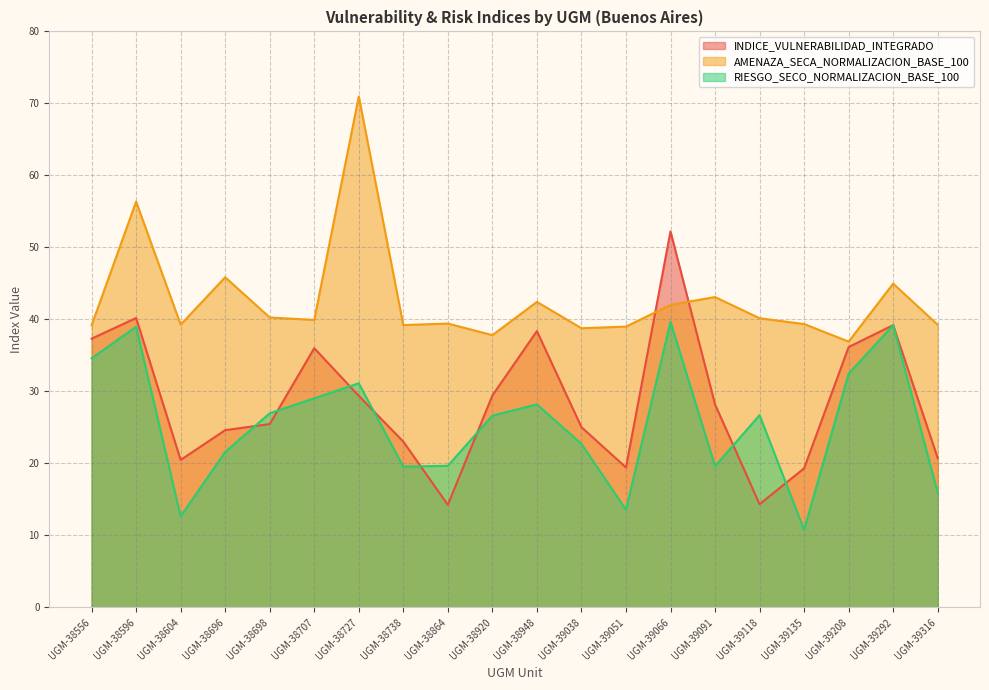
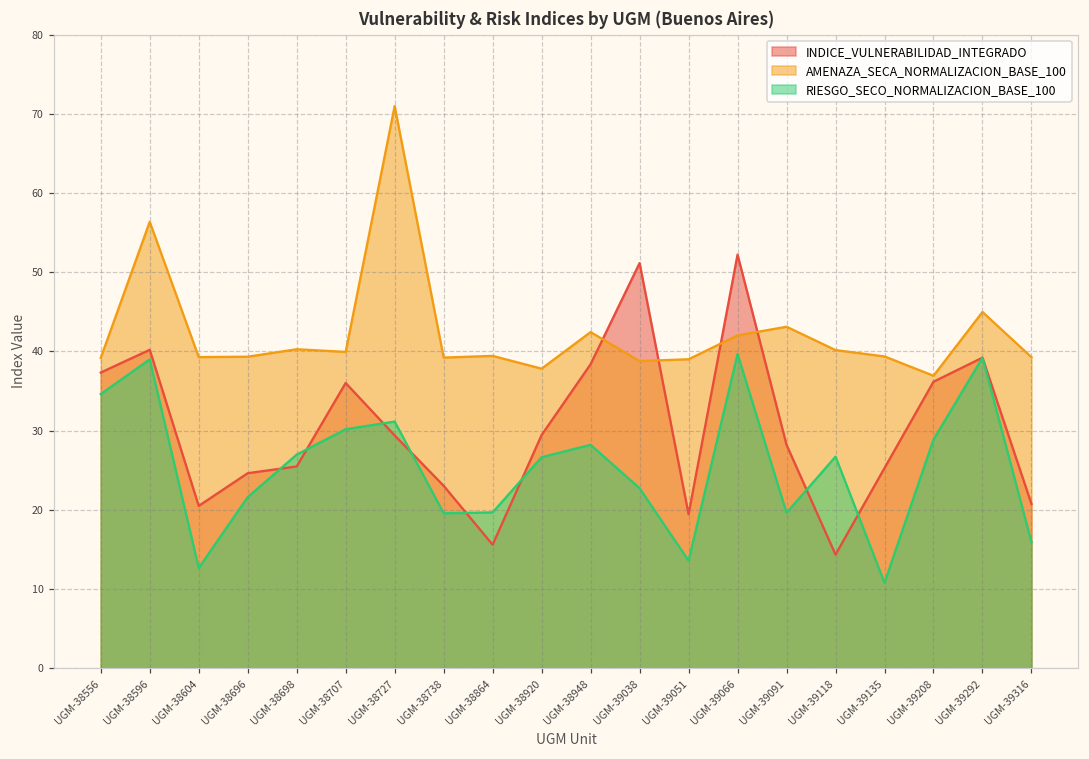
AMENAZA_SECA_NORMALIZACION_BASE_100, UGM-38696: 46 -> 39
RIESGO_SECO_NORMALIZACION_BASE_100, UGM-38707: 29 -> 30
INDICE_VULNERABILIDAD_INTEGRADO, UGM-38864: 14 -> 16
INDICE_VULNERABILIDAD_INTEGRADO, UGM-39038: 25 -> 51
INDICE_VULNERABILIDAD_INTEGRADO, UGM-39135: 19 -> 25
RIESGO_SECO_NORMALIZACION_BASE_100, UGM-39208: 32 -> 29
